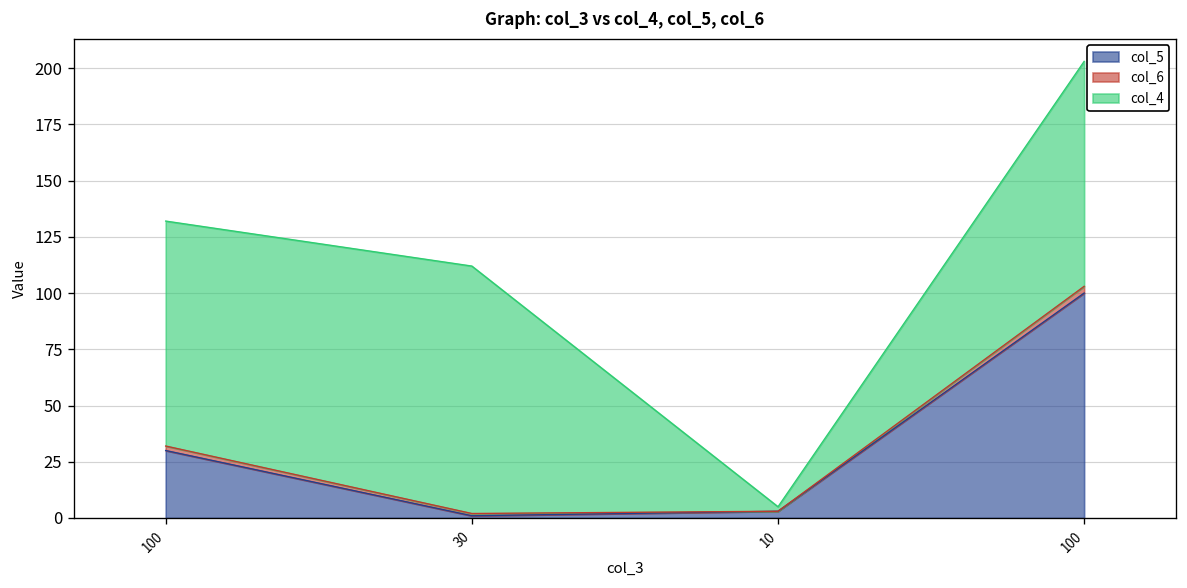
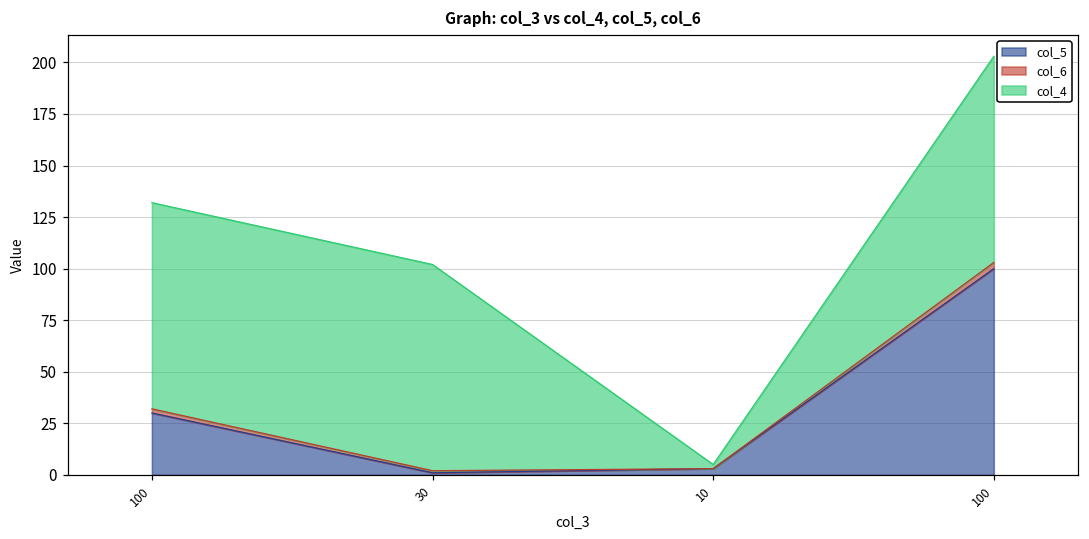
col_4, 30: 110 -> 100
